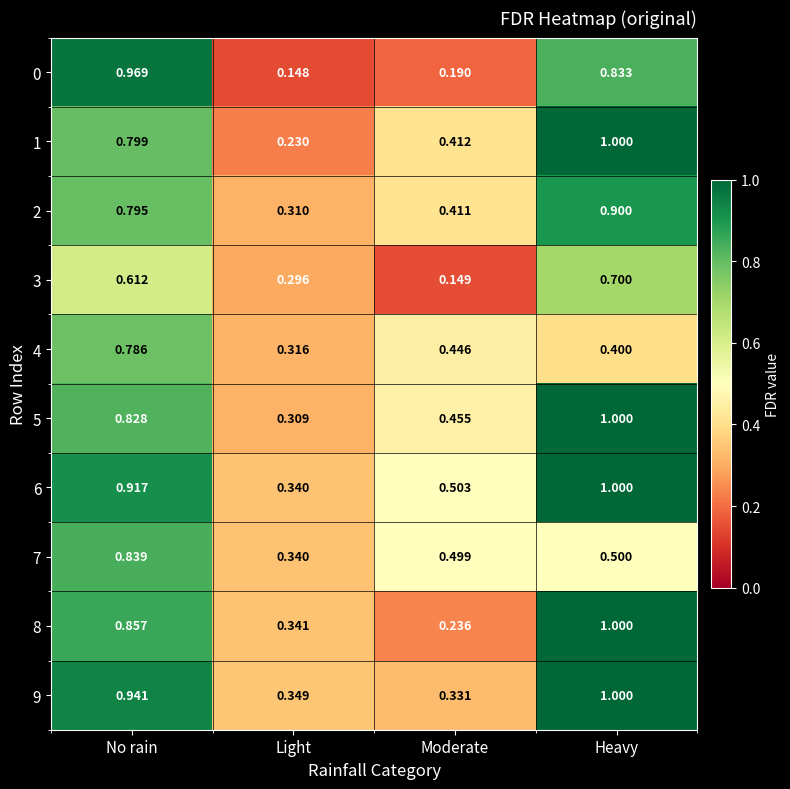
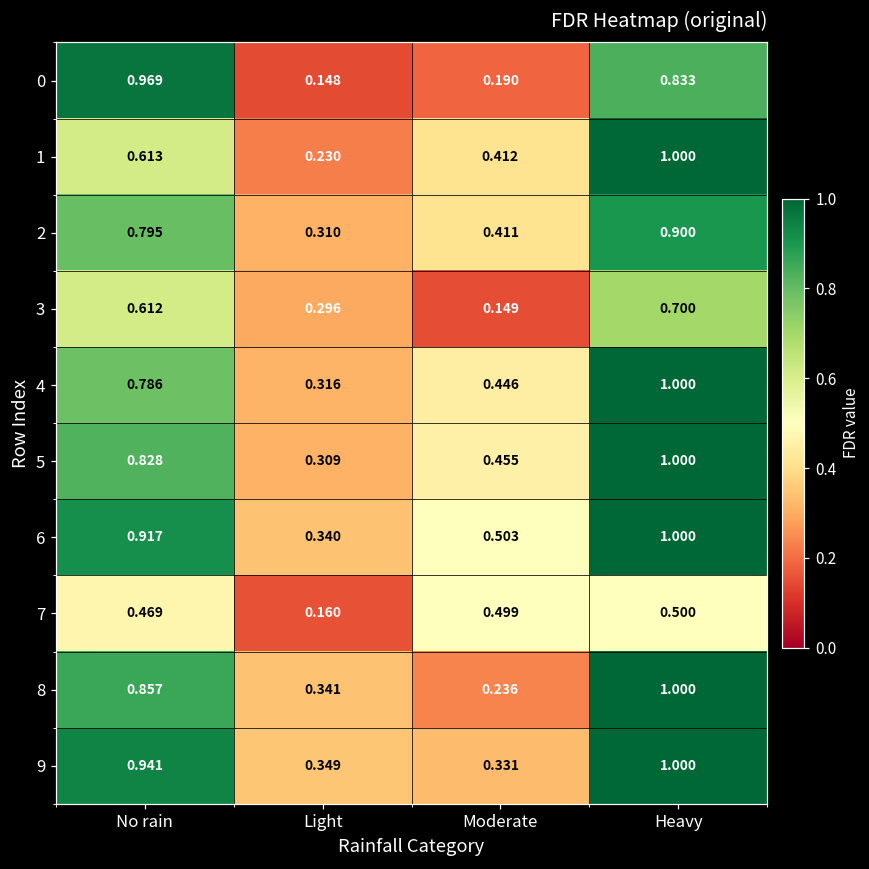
1, No rain: 0.799 -> 0.613
4, Heavy: 0.400 -> 1.000
7, No rain: 0.839 -> 0.469
7, Light: 0.340 -> 0.160
